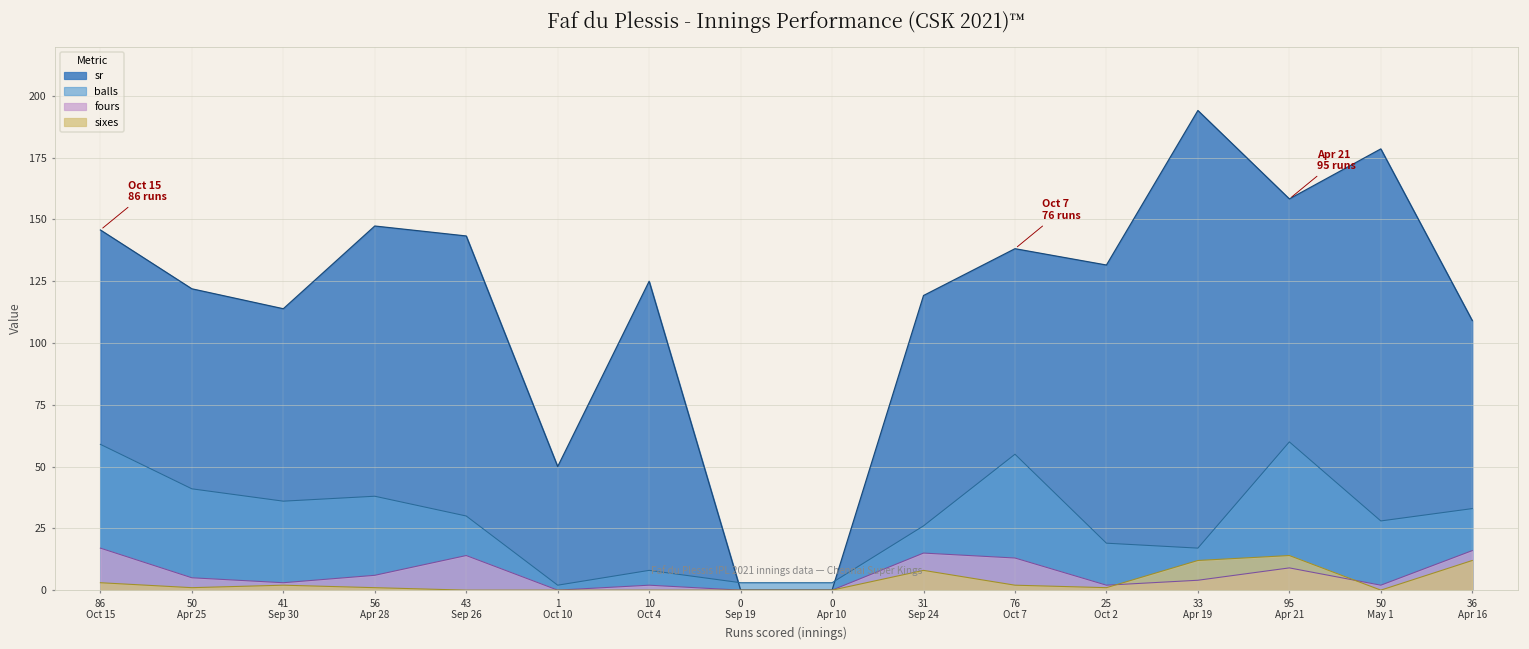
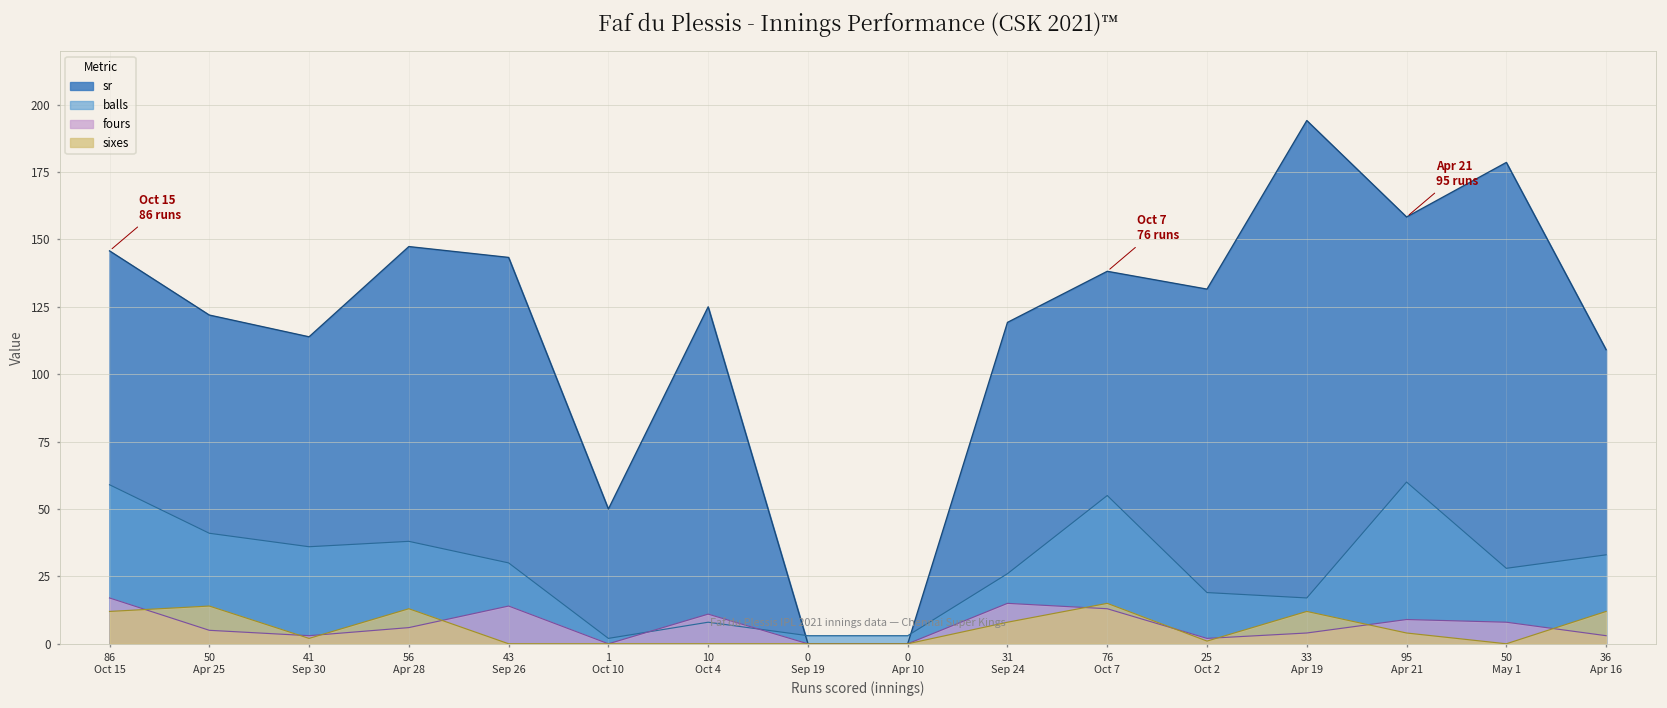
sixes, 86 Oct 15: 3 -> 12
sixes, 50 Apr 25: 1 -> 14
sixes, 56 Apr 28: 1 -> 13
fours, 10 Oct 4: 2 -> 11
sixes, 76 Oct 7: 2 -> 15
sixes, 95 Apr 21: 14 -> 4
fours, 50 May 1: 2 -> 8
fours, 36 Apr 16: 16 -> 3
